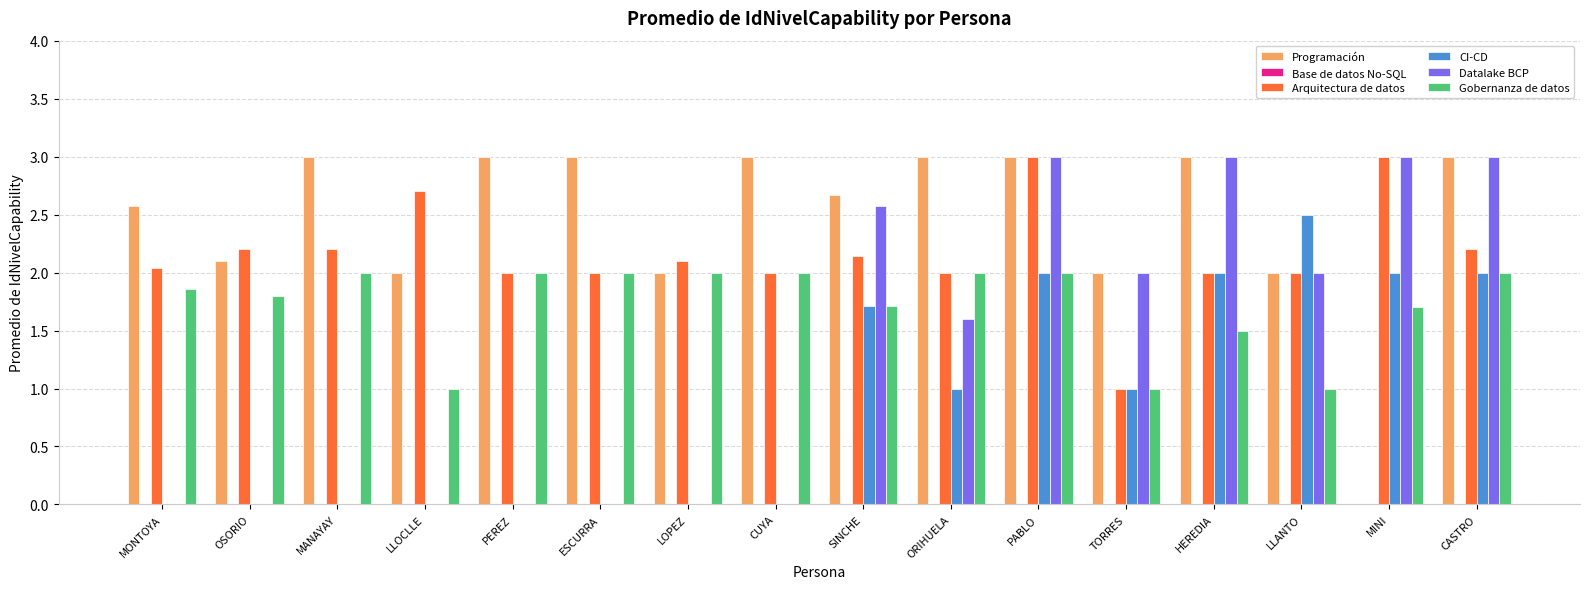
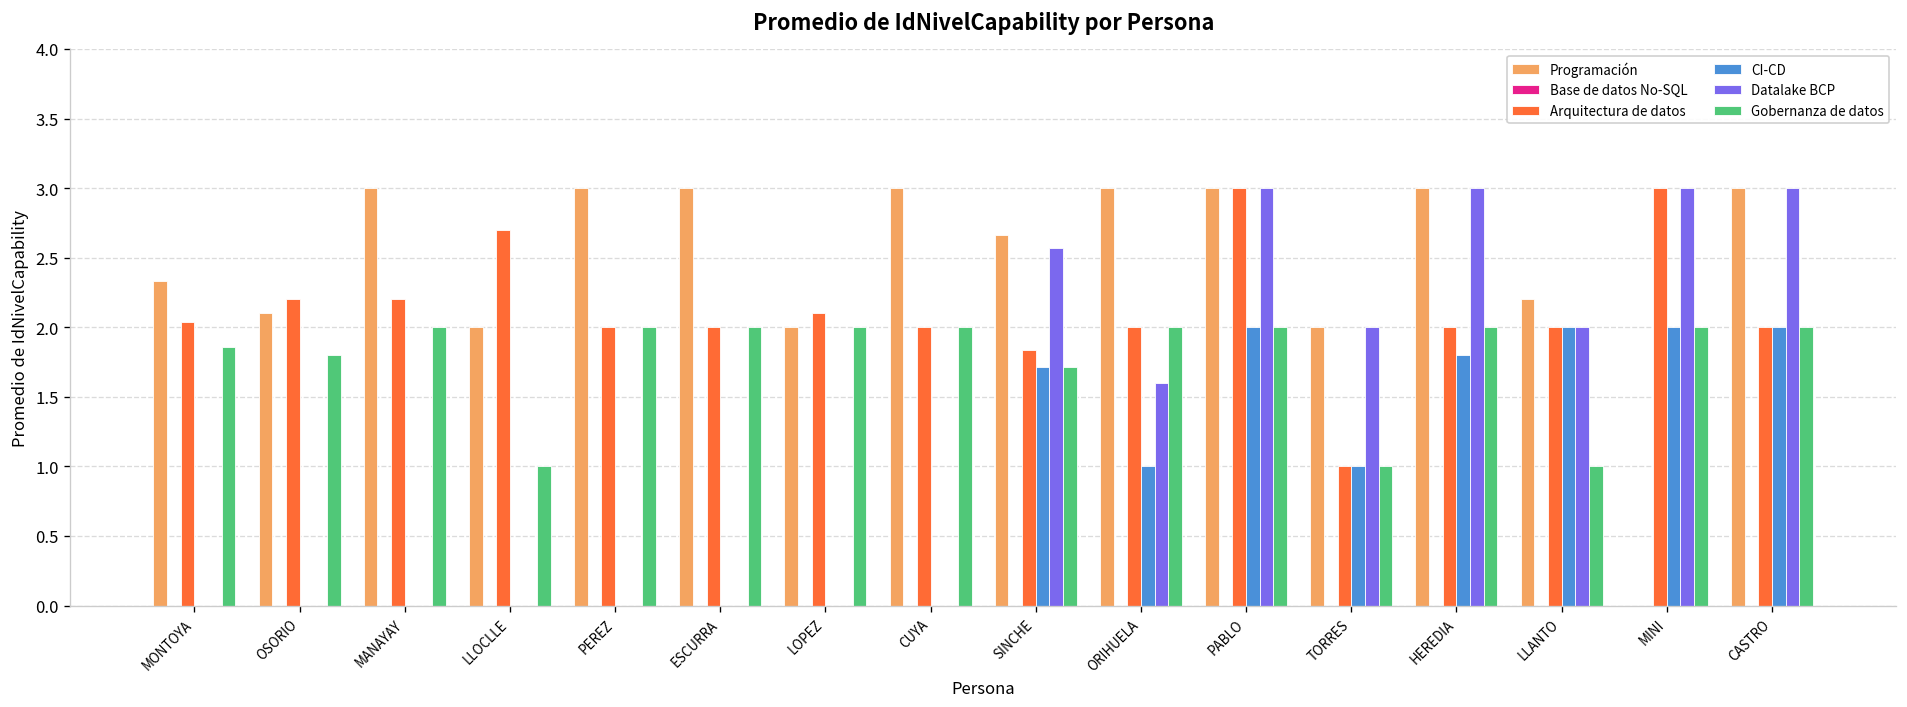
Programación, MONTOYA: 2.57 -> 2.33
Arquitectura de datos, SINCHE: 2.14 -> 1.84
CI-CD, HEREDIA: 2.0 -> 1.8
Gobernanza de datos, HEREDIA: 1.5 -> 2.0
Programación, LLANTO: 2.0 -> 2.2
CI-CD, LLANTO: 2.5 -> 2.0
Gobernanza de datos, MINI: 1.7 -> 2.0
Arquitectura de datos, CASTRO: 2.2 -> 2.0
